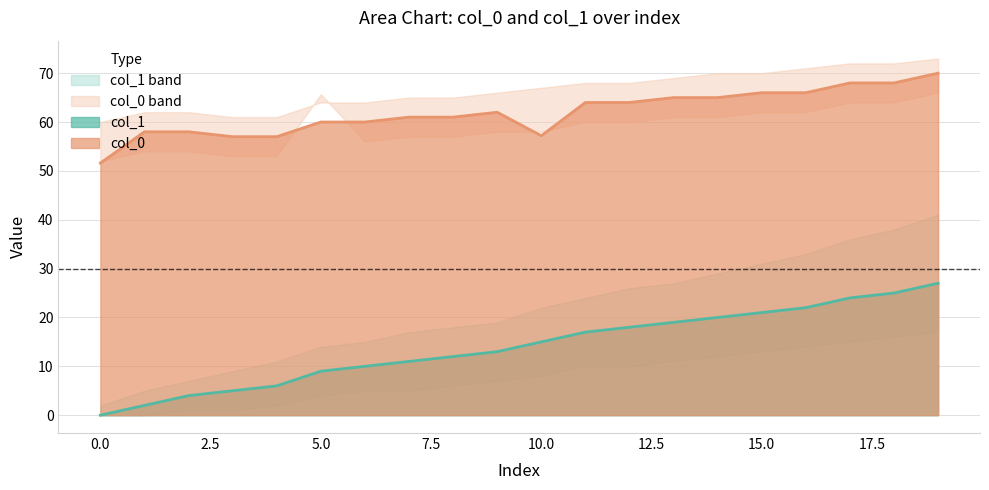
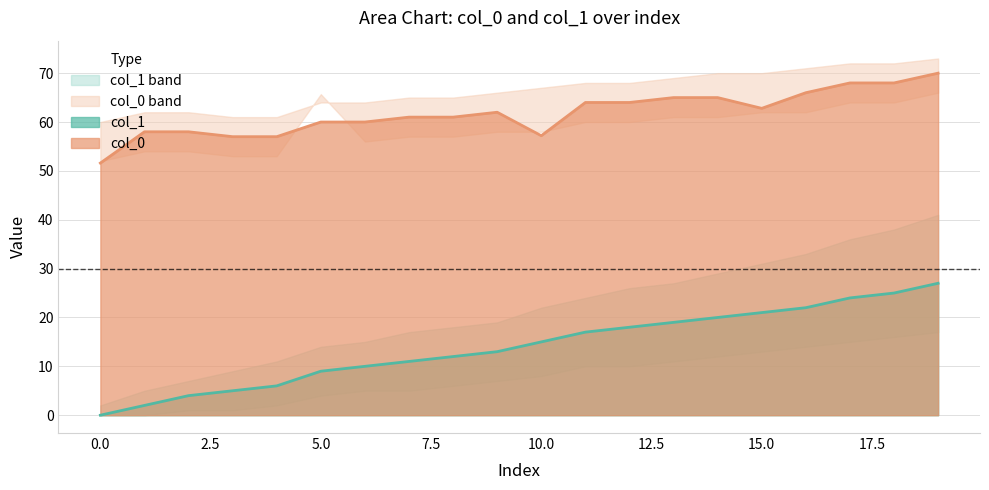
col_0, 15.0: 66 -> 63
